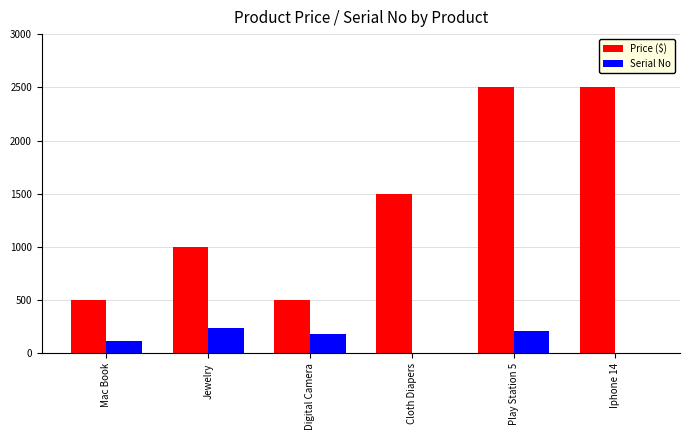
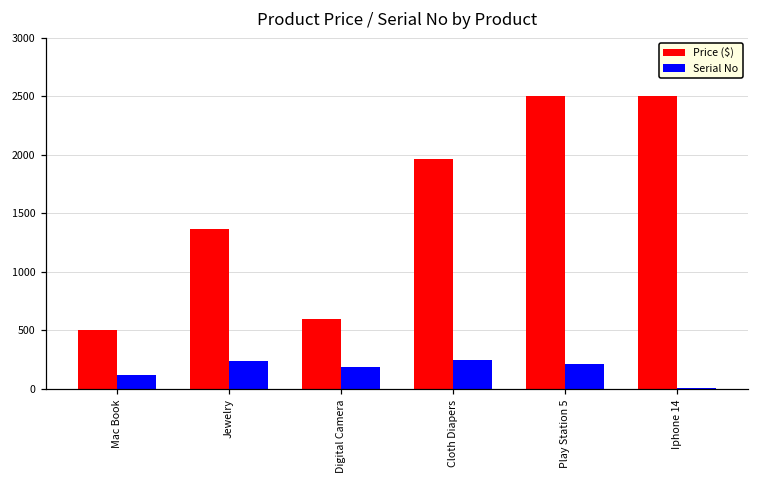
Price ($), Jewelry: 1000 -> 1360
Price ($), Digital Camera: 500 -> 600
Price ($), Cloth Diapers: 1500 -> 1970
Serial No, Cloth Diapers: 0 -> 250
